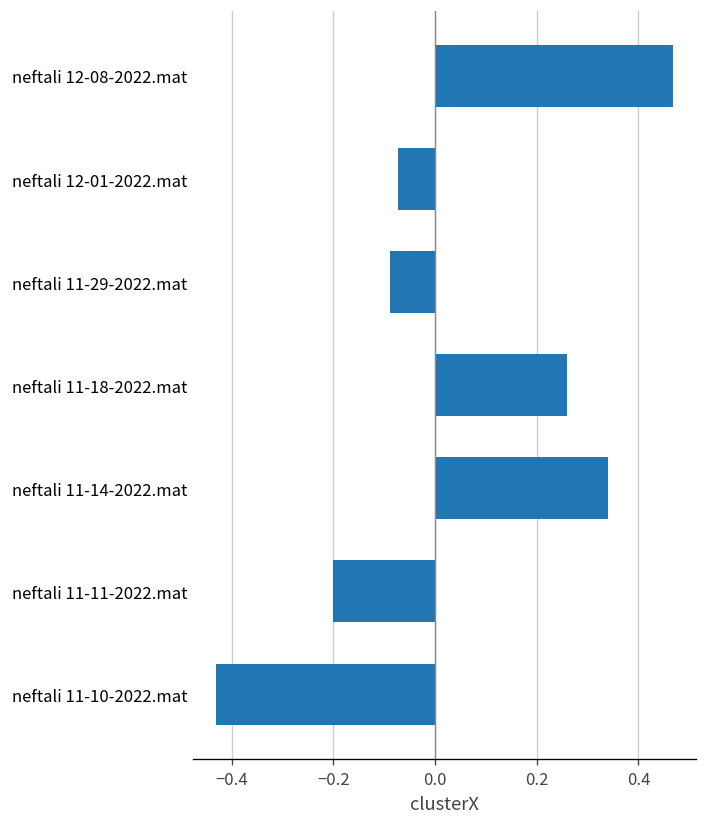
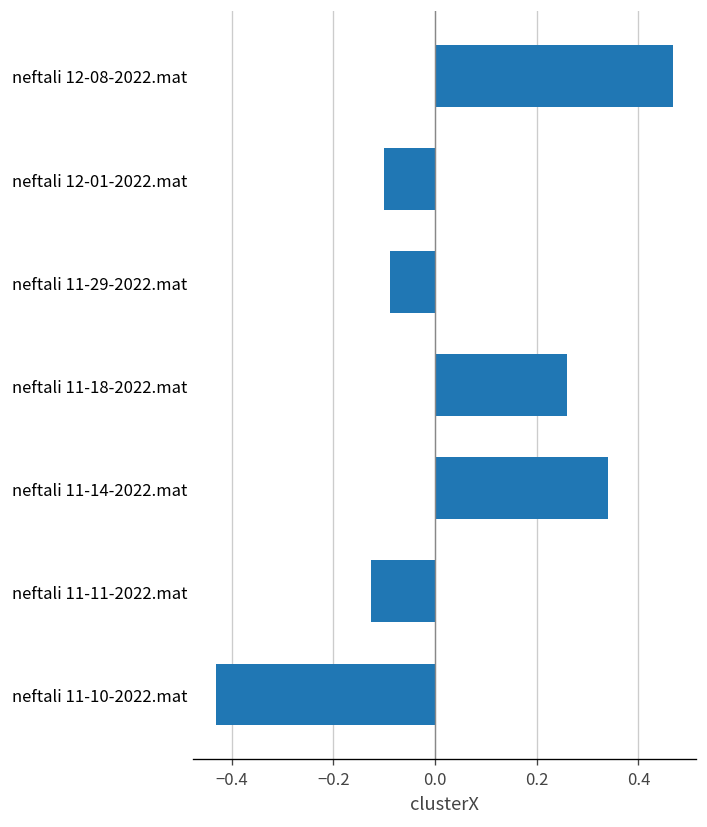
neftali 12-01-2022.mat: -0.07 -> -0.10
neftali 11-11-2022.mat: -0.20 -> -0.13
